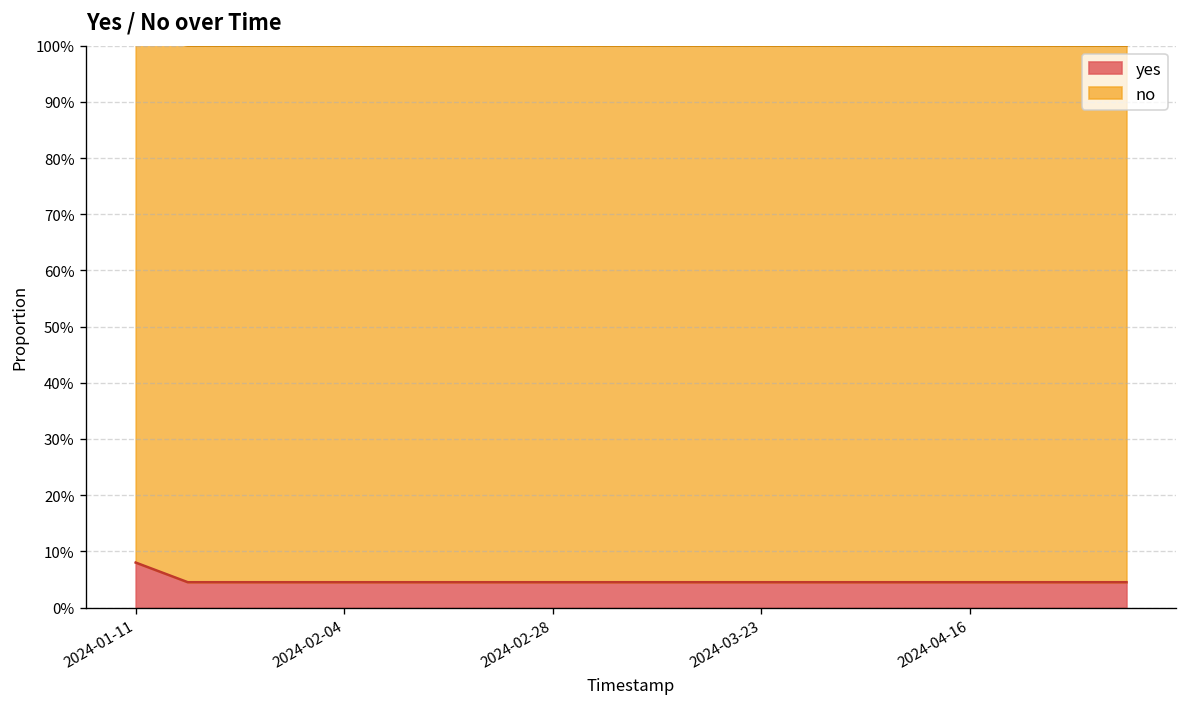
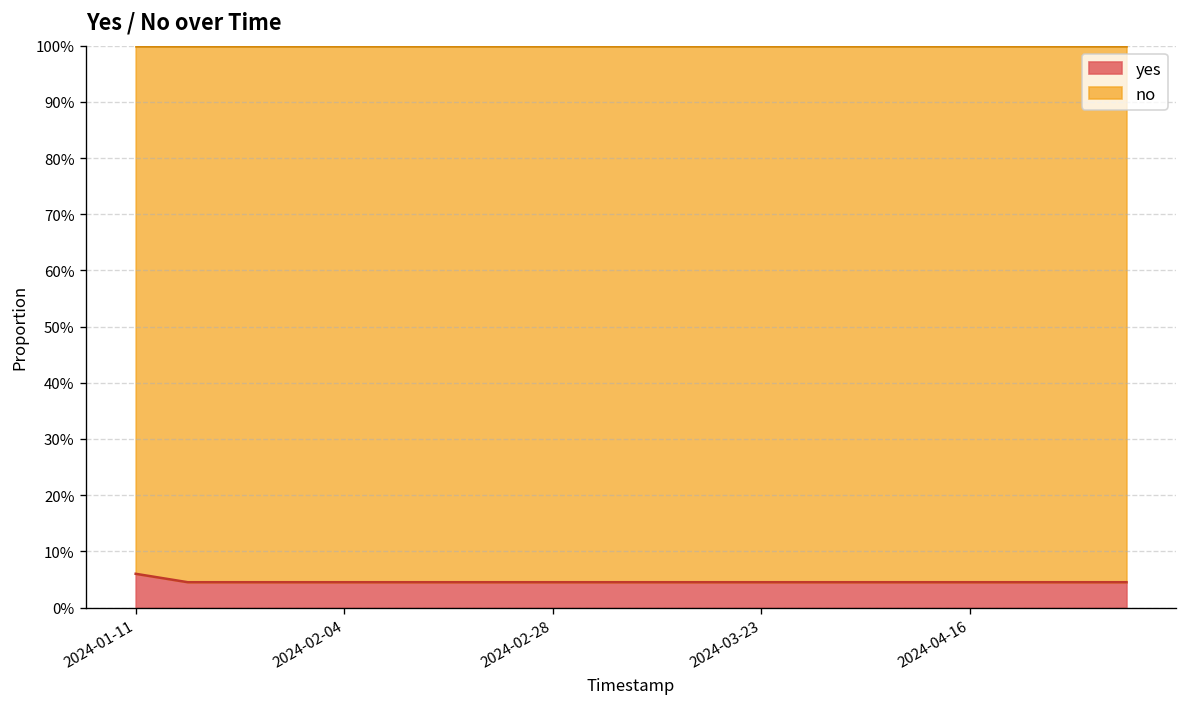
yes, 2024-01-11: 8% -> 6%
